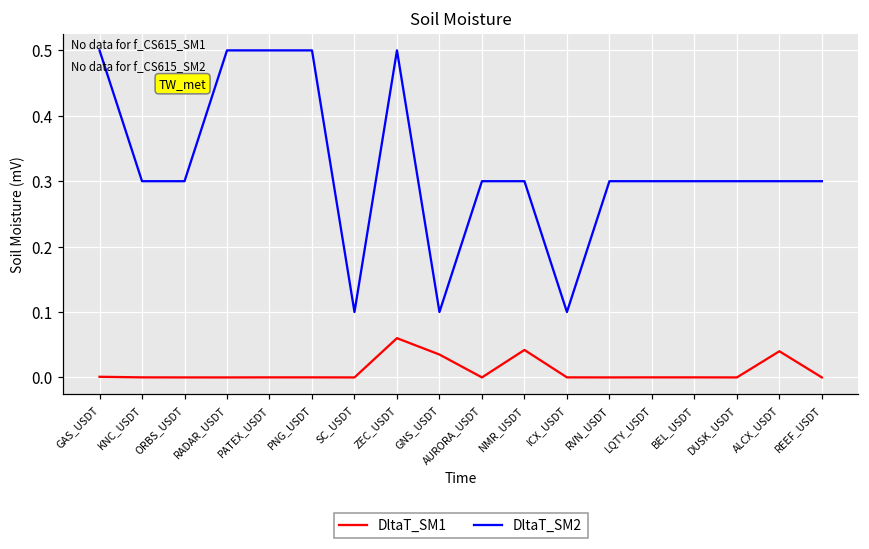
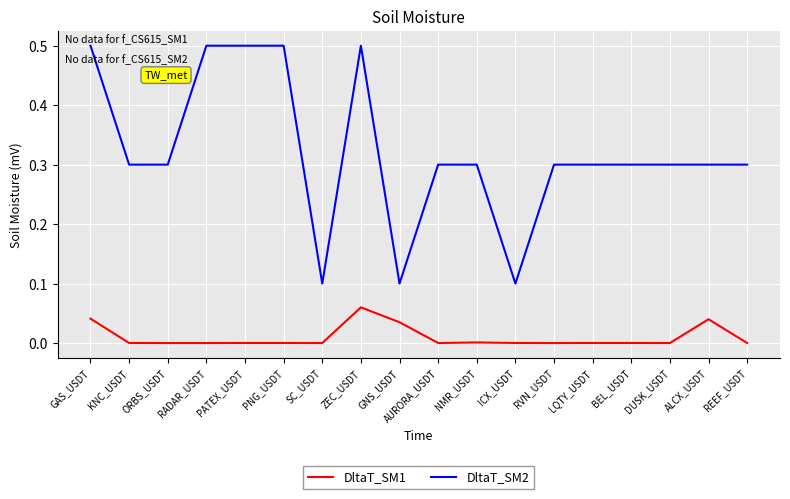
DltaT_SM1, GAS_USDT: 0.00 -> 0.04
DltaT_SM1, NMR_USDT: 0.04 -> 0.00
